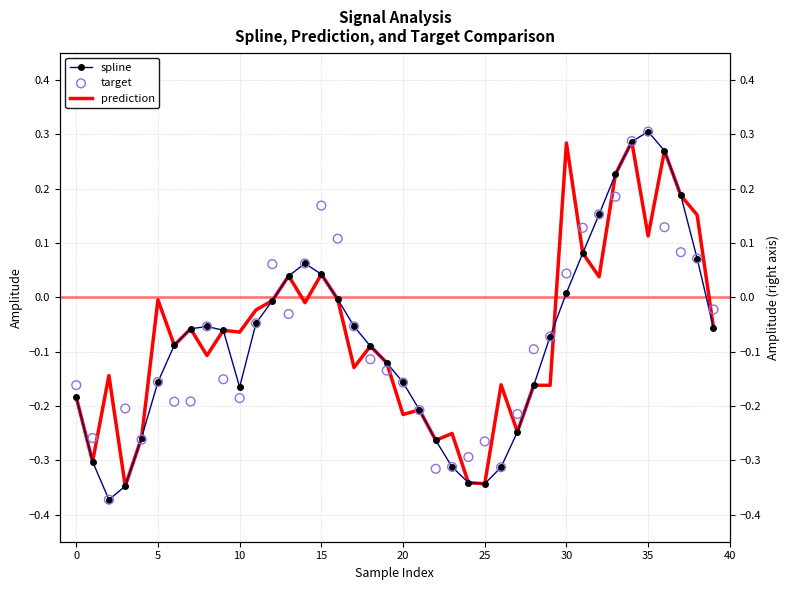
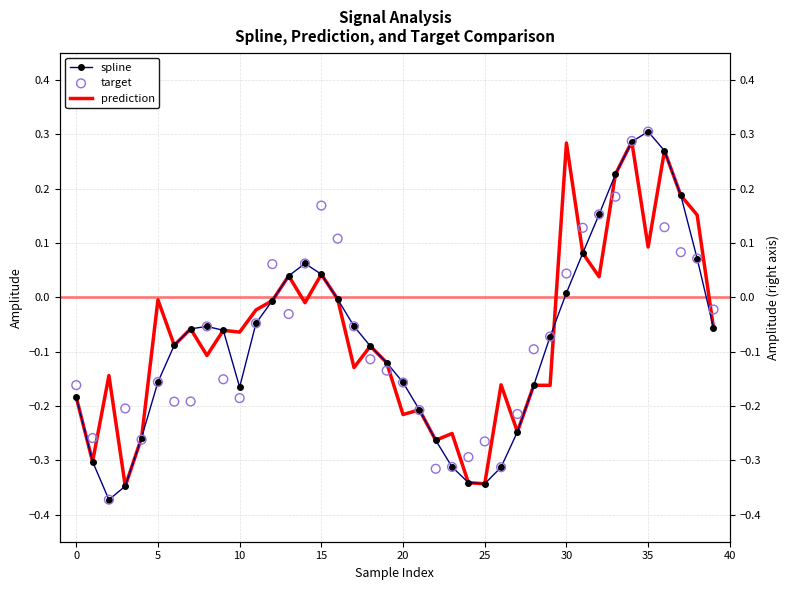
prediction, 35: 0.11 -> 0.09
